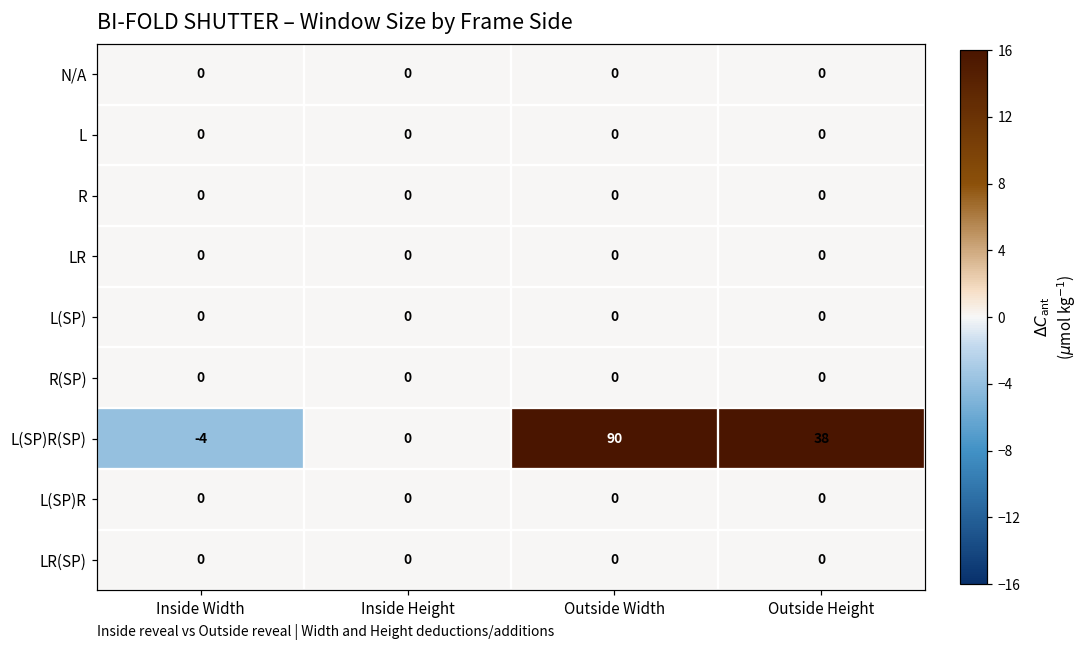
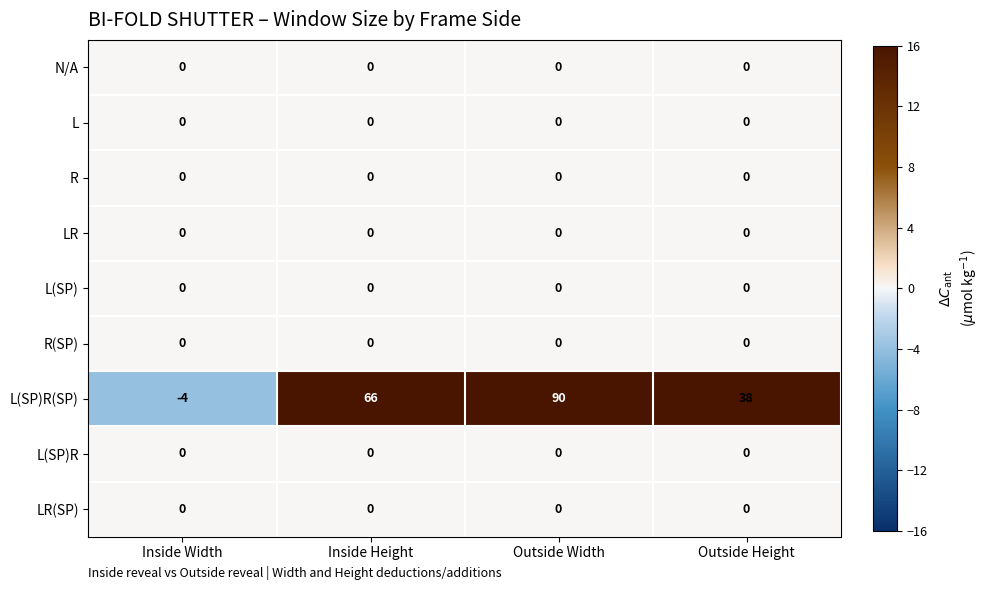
L(SP)R(SP), Inside Height: 0 -> 66
